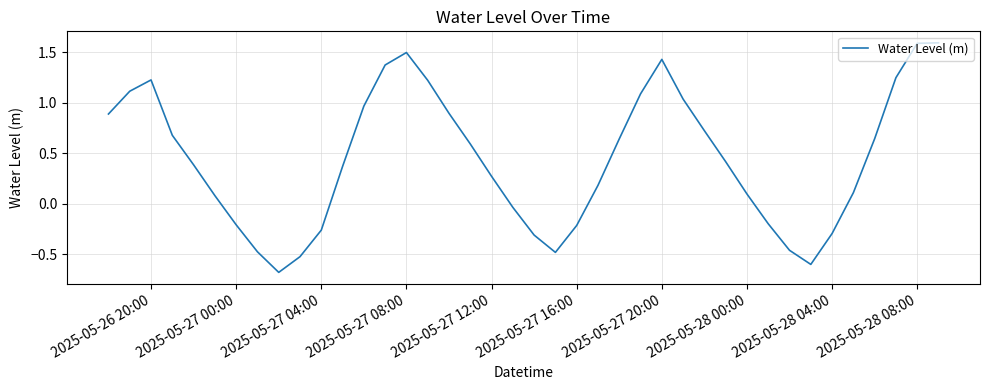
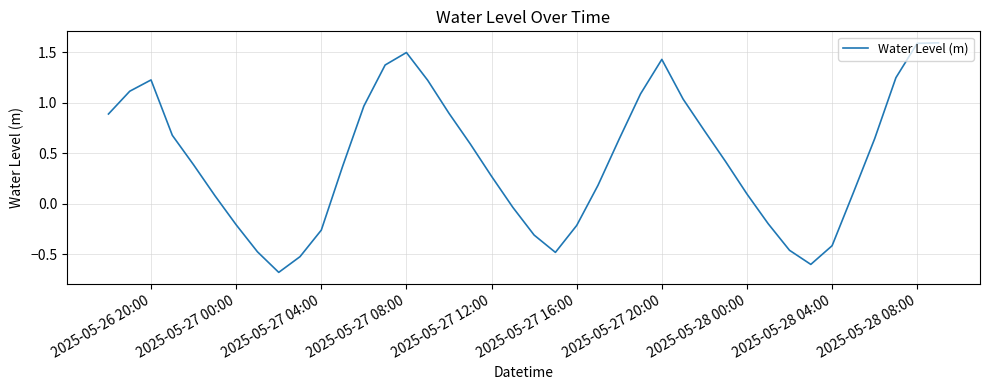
2025-05-28 04:00: -0.29 -> -0.41
